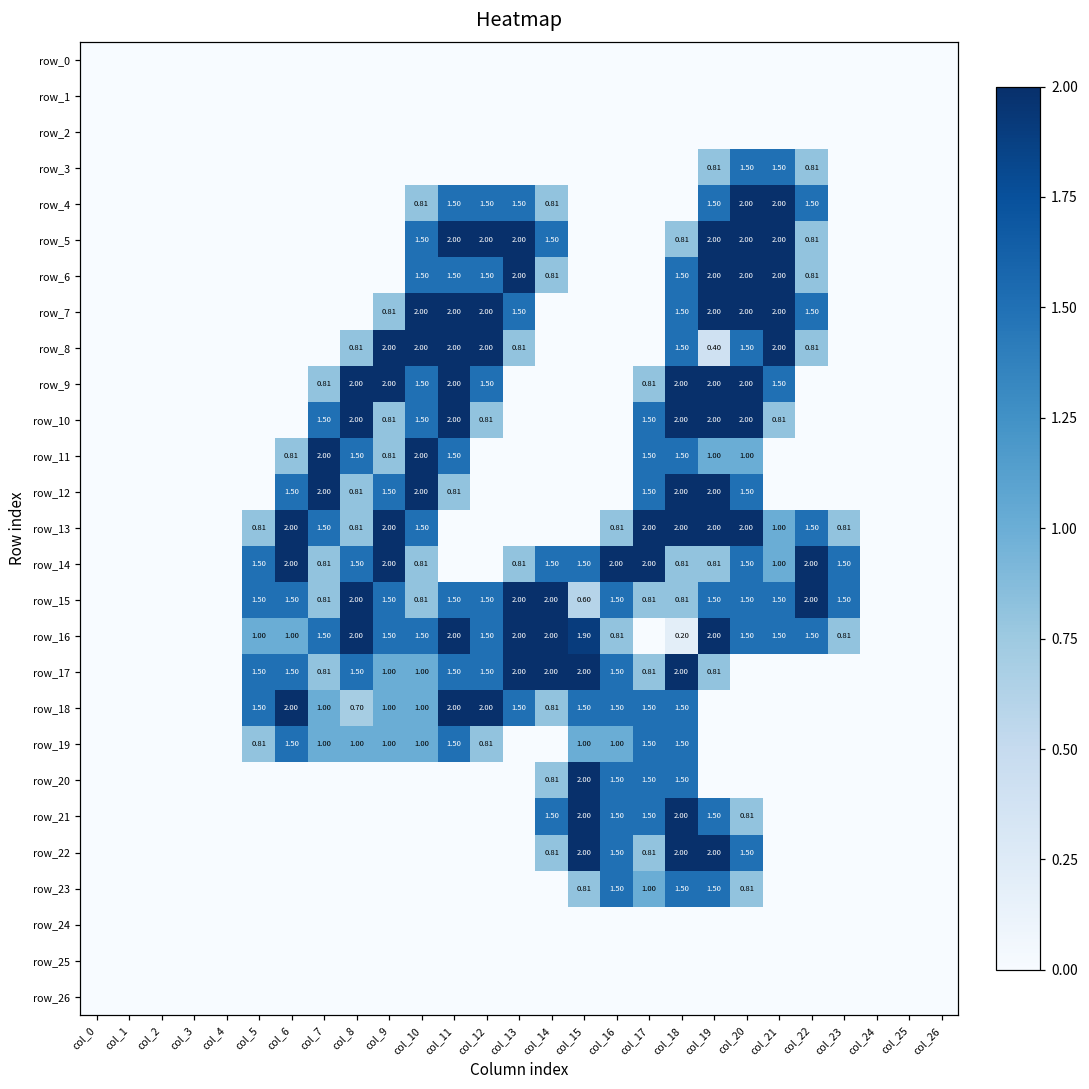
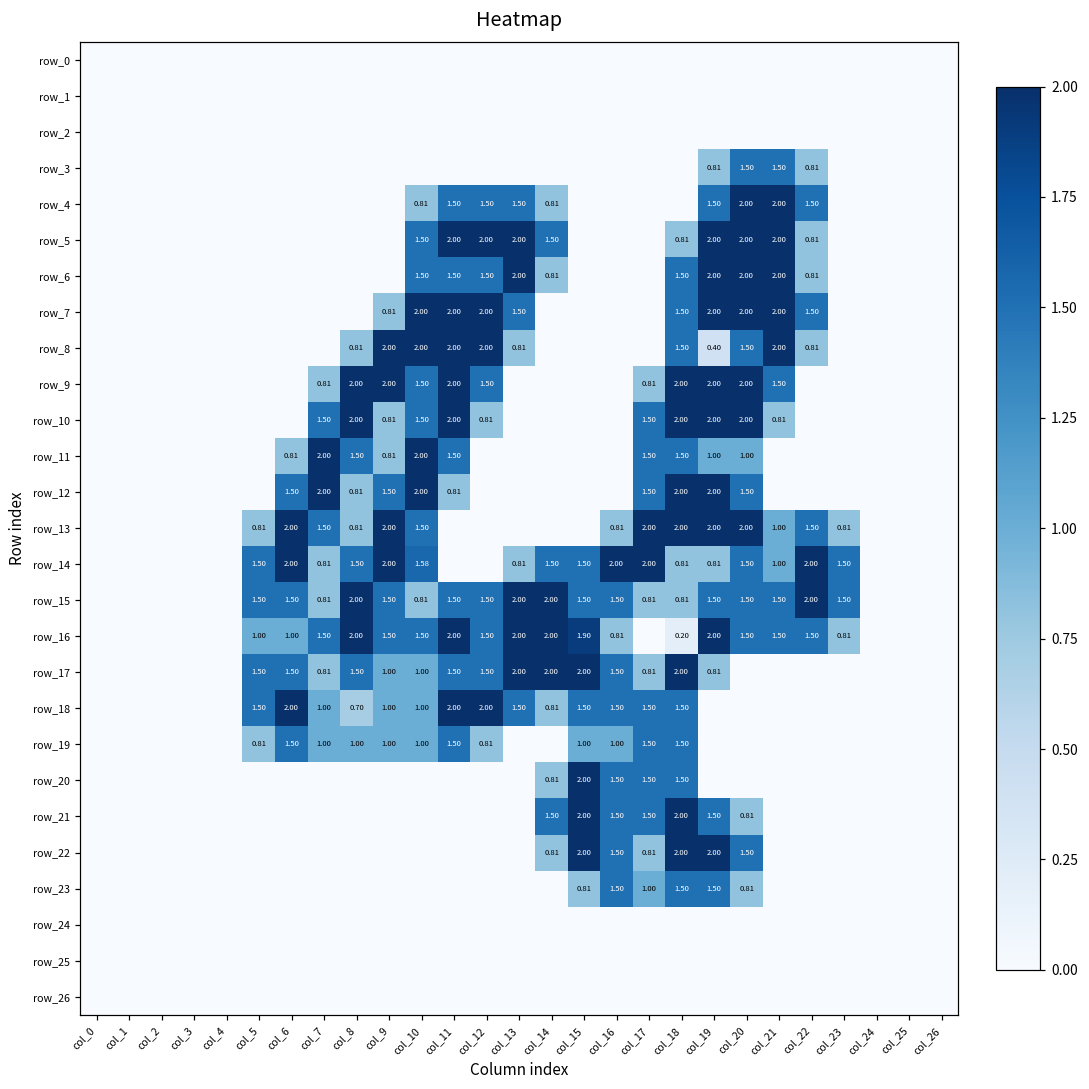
row_14, col_10: 0.81 -> 1.58
row_15, col_15: 0.60 -> 1.50
